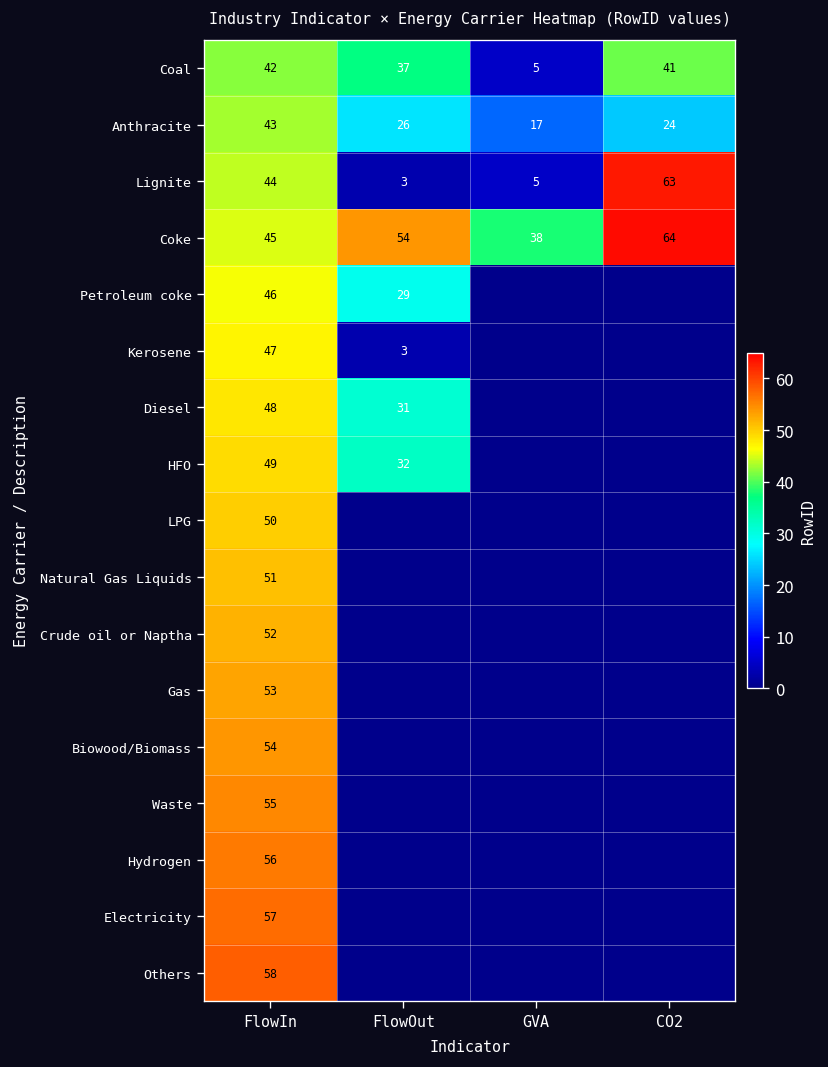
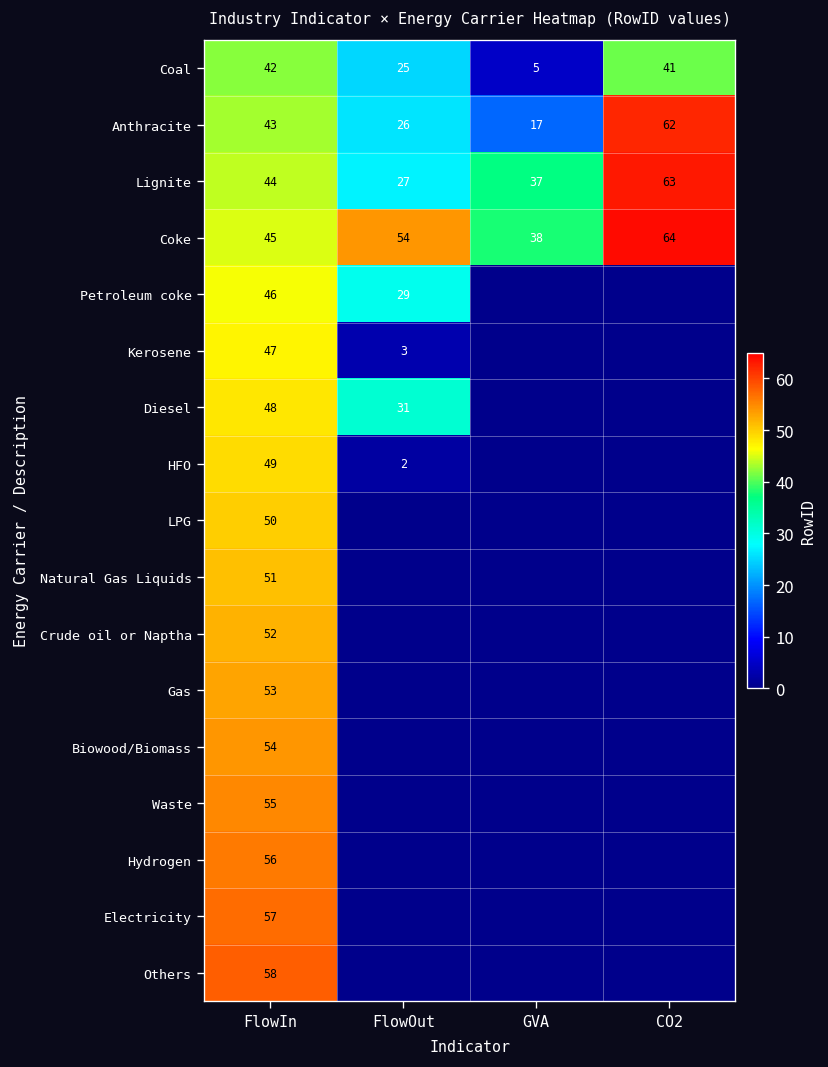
Coal, FlowOut: 37 -> 25
Anthracite, CO2: 24 -> 62
Lignite, FlowOut: 3 -> 27
Lignite, GVA: 5 -> 37
HFO, FlowOut: 32 -> 2
